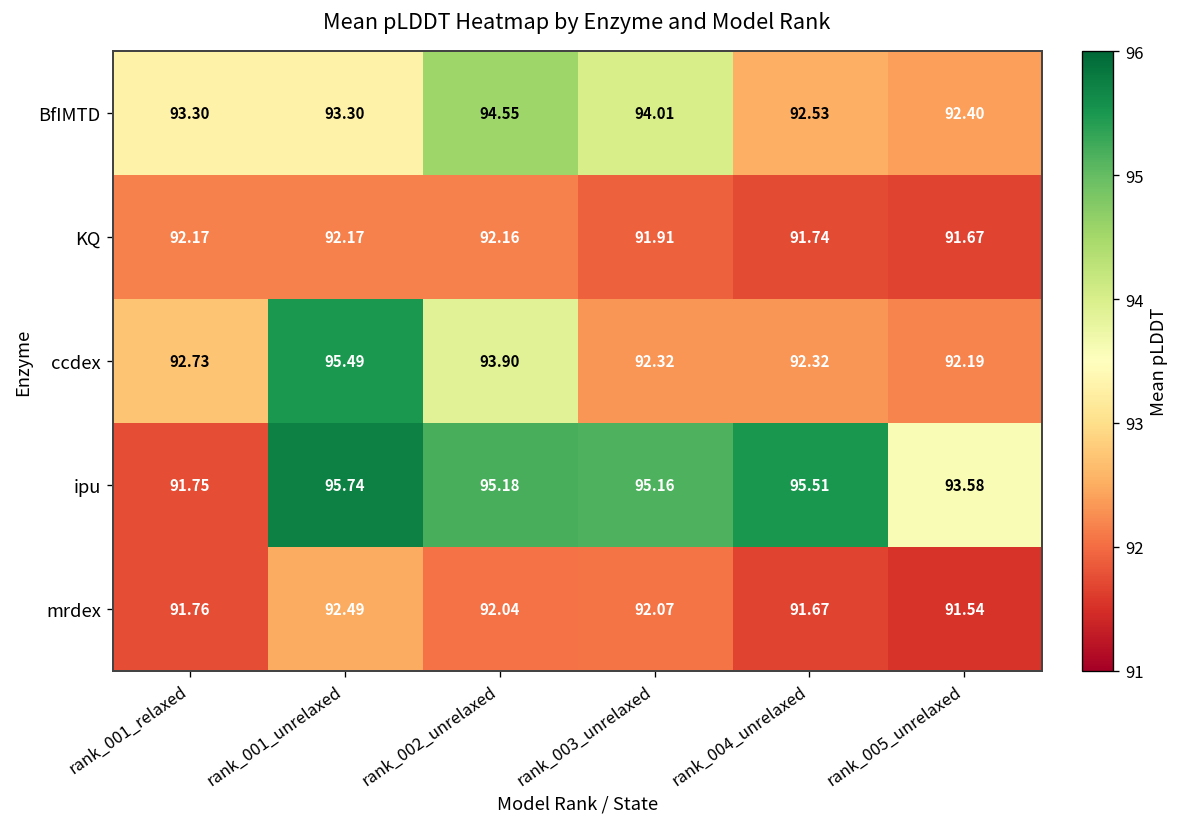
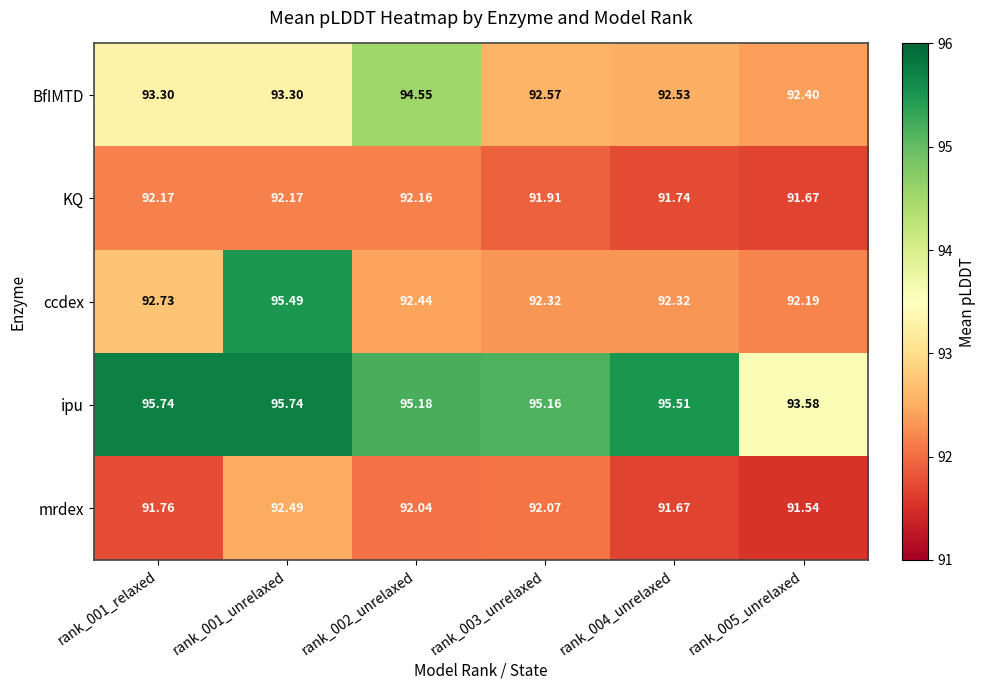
BfIMTD, rank_003_unrelaxed: 94.01 -> 92.57
ccdex, rank_002_unrelaxed: 93.90 -> 92.44
ipu, rank_001_relaxed: 91.75 -> 95.74
